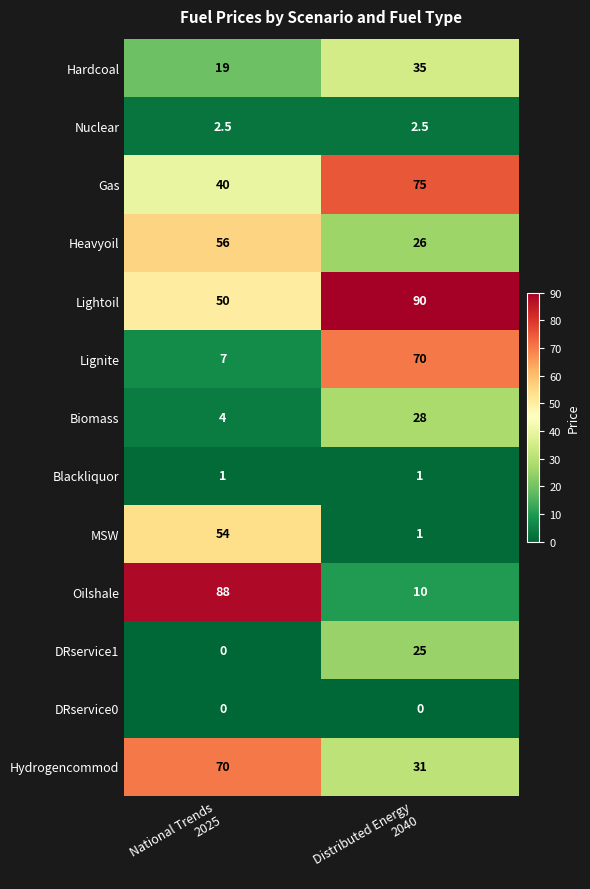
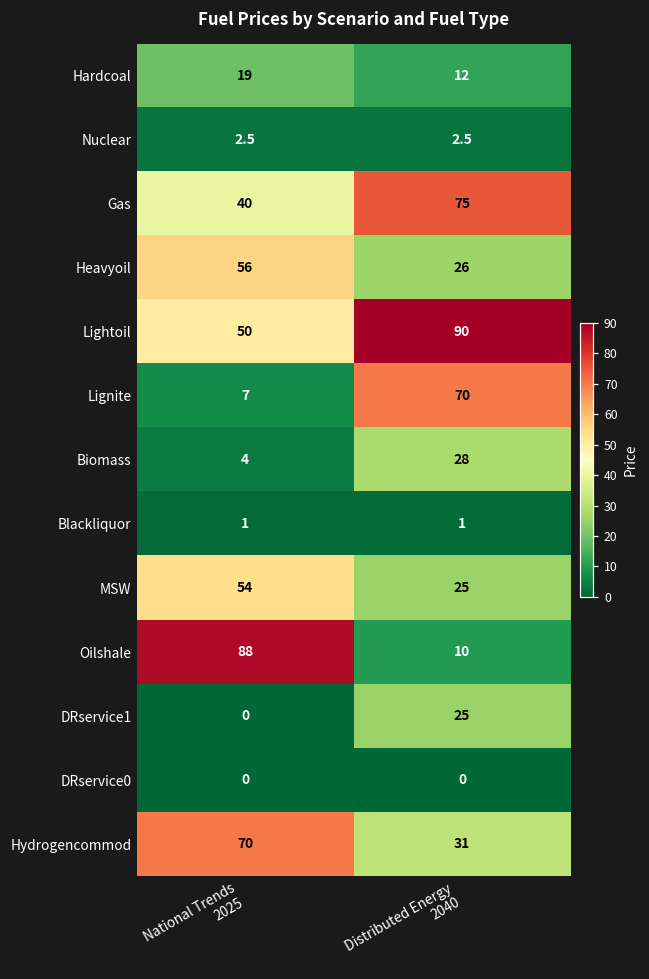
Hardcoal, Distributed Energy 2040: 35 -> 12
MSW, Distributed Energy 2040: 1 -> 25
